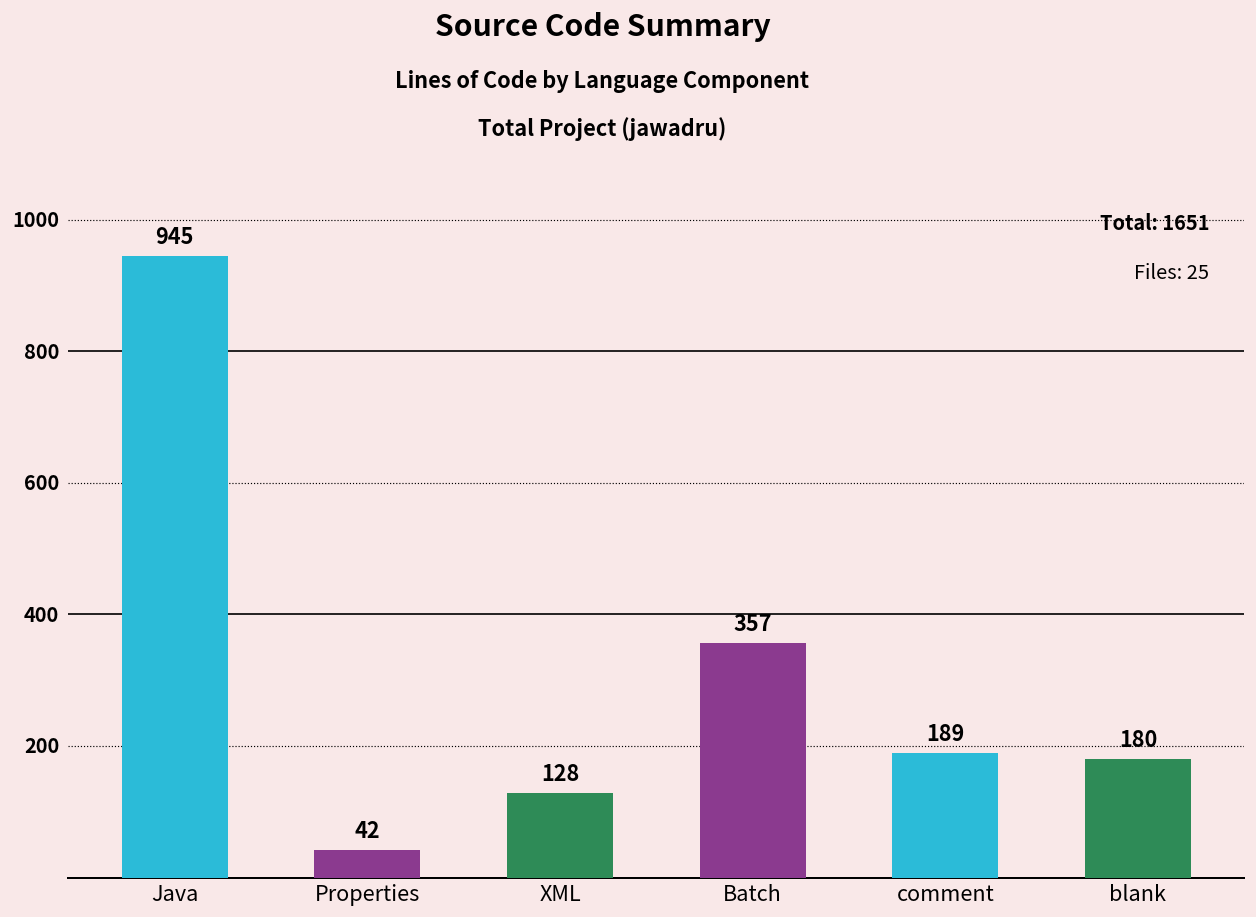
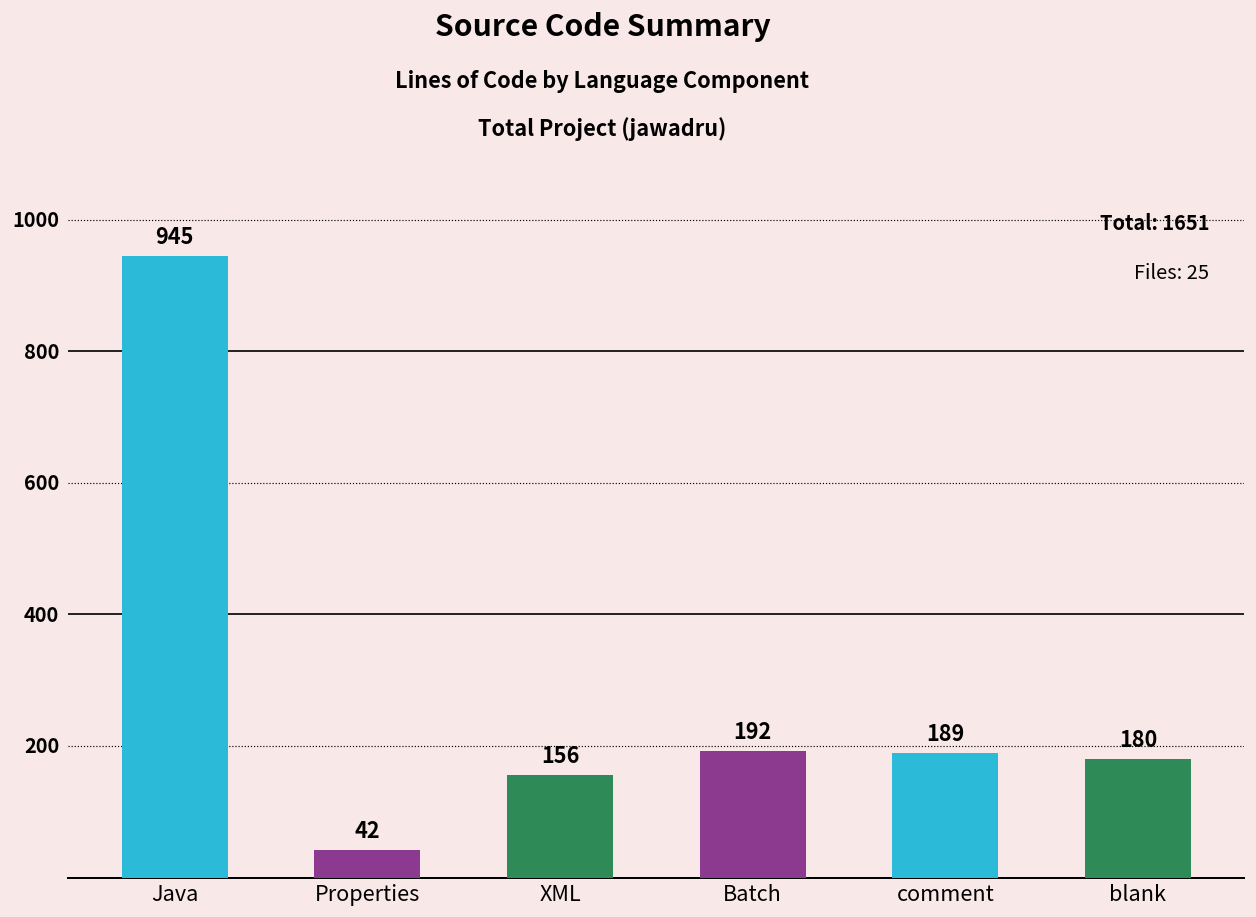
XML: 128 -> 156
Batch: 357 -> 192
